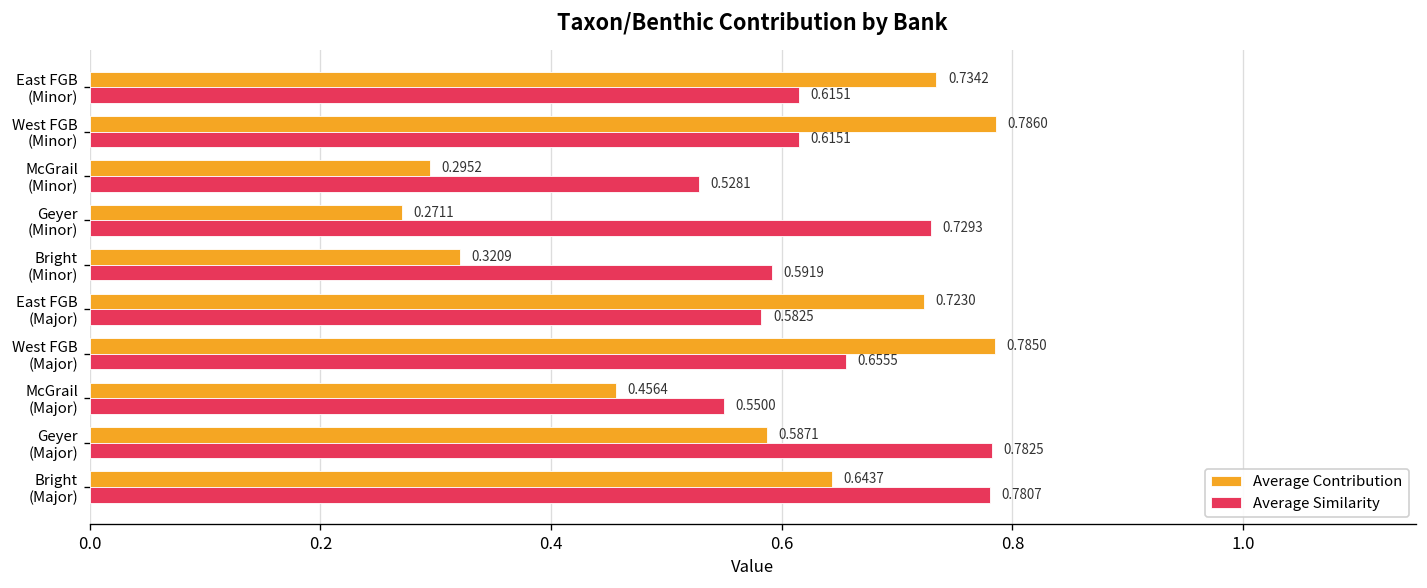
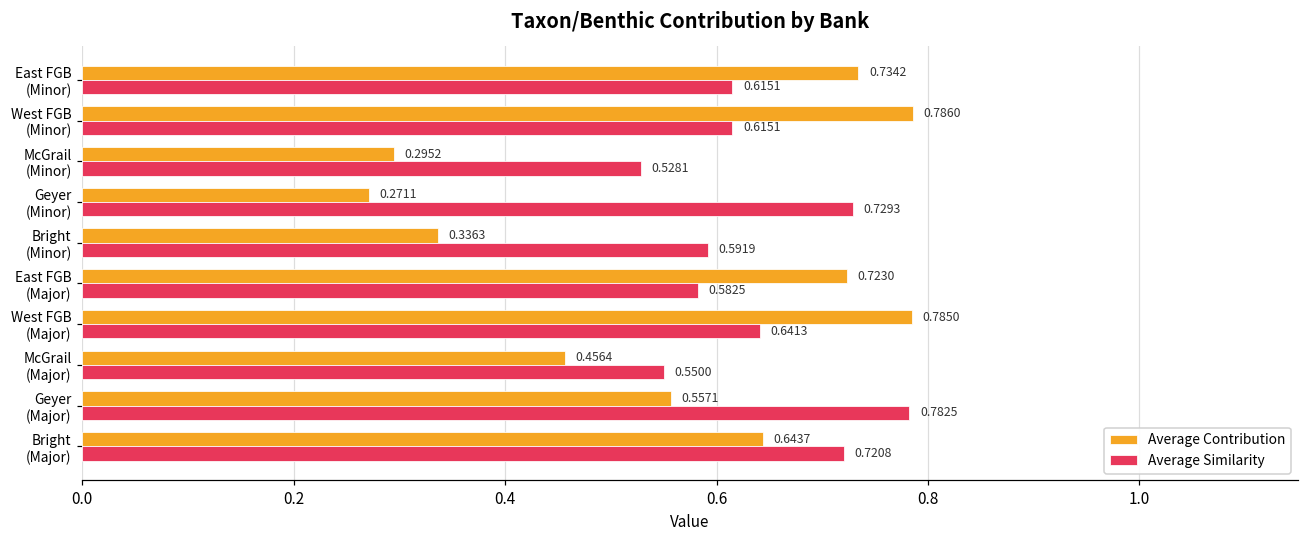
Average Contribution, Bright (Minor): 0.3209 -> 0.3363
Average Similarity, West FGB (Major): 0.6555 -> 0.6413
Average Contribution, Geyer (Major): 0.5871 -> 0.5571
Average Similarity, Bright (Major): 0.7807 -> 0.7208
